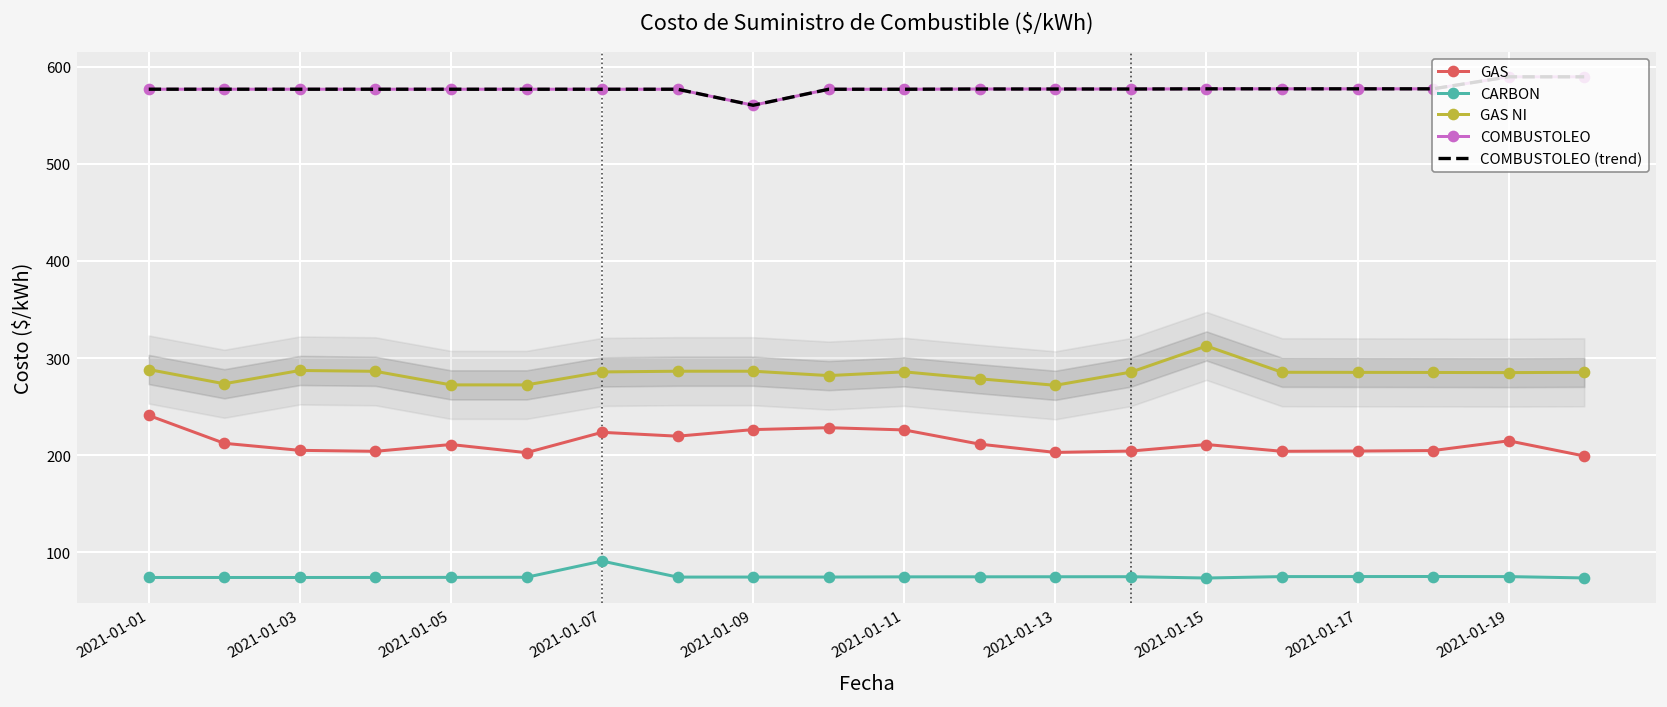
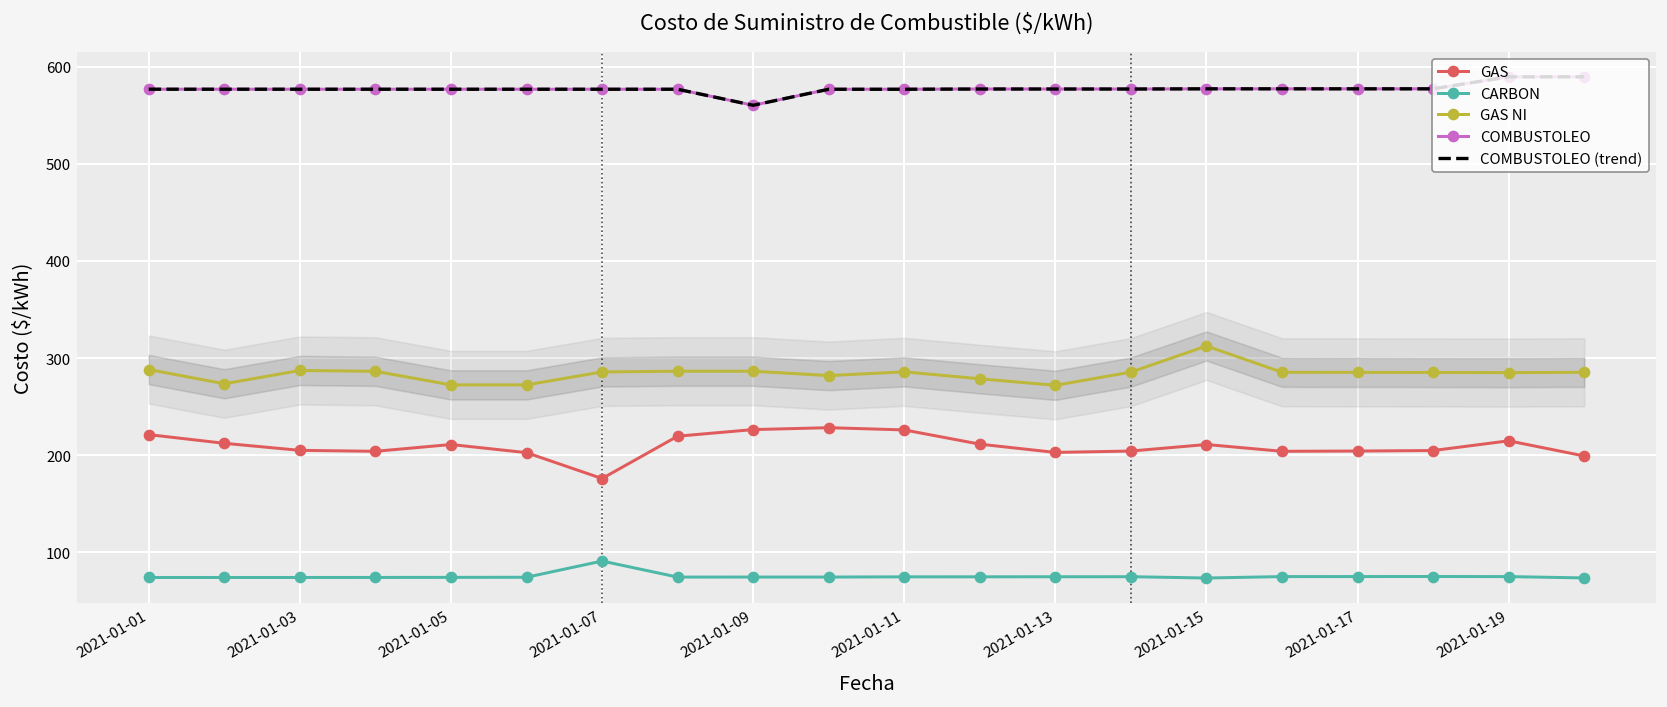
GAS, 2021-01-01: 240 -> 220
GAS, 2021-01-07: 220 -> 180
